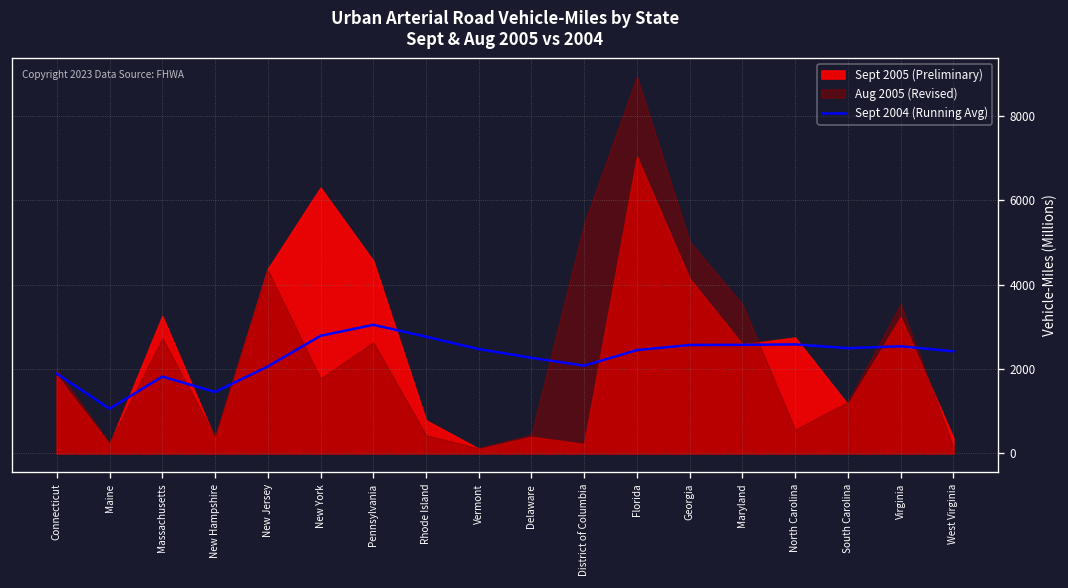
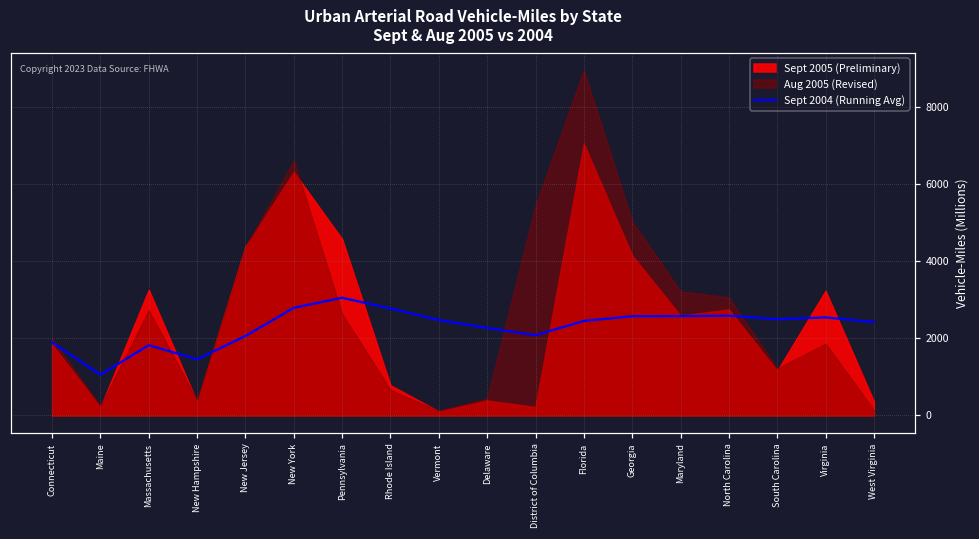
Aug 2005 (Revised), New York: 1800 -> 6600
Aug 2005 (Revised), Rhode Island: 400 -> 700
Aug 2005 (Revised), Maryland: 3500 -> 3200
Aug 2005 (Revised), North Carolina: 600 -> 3100
Aug 2005 (Revised), Virginia: 3500 -> 1900
